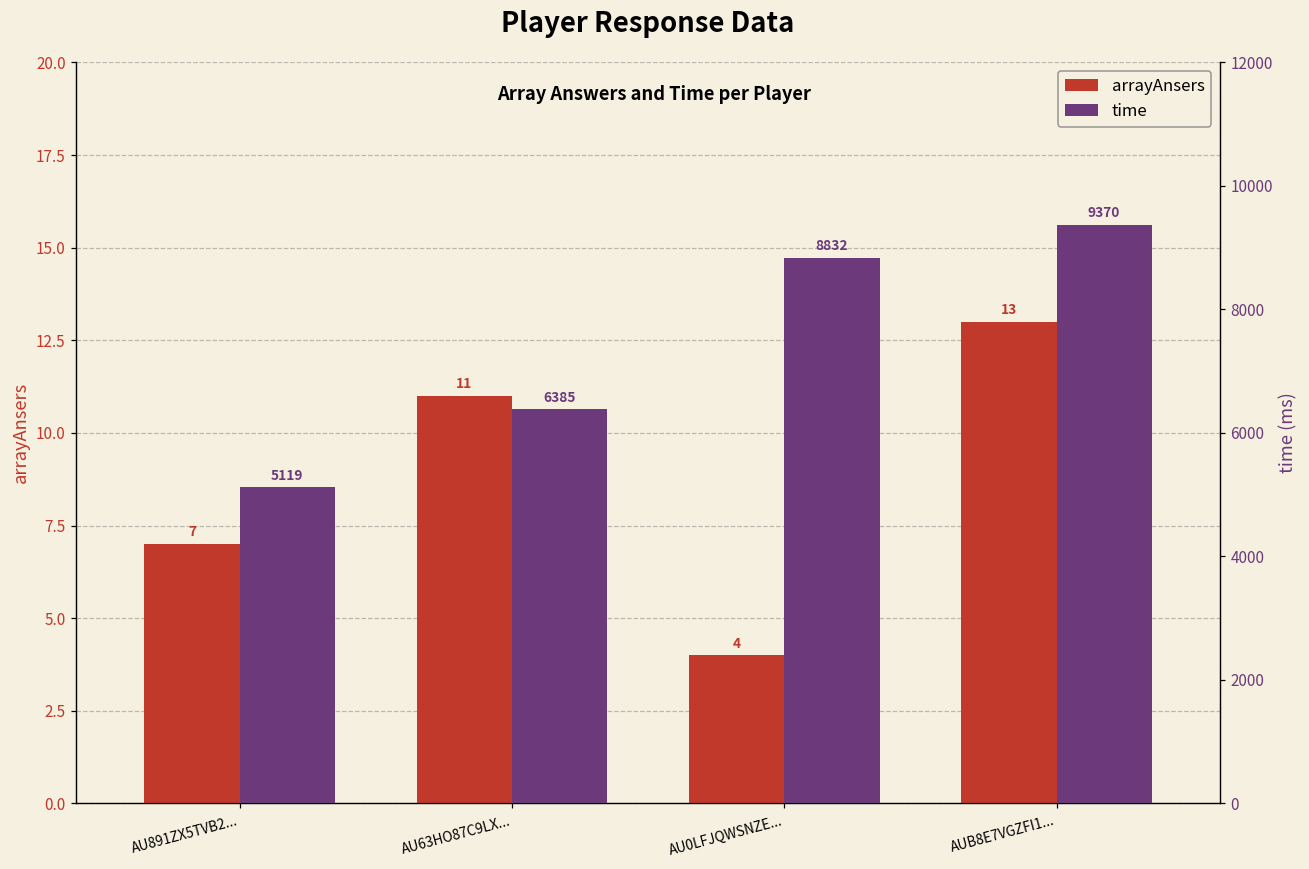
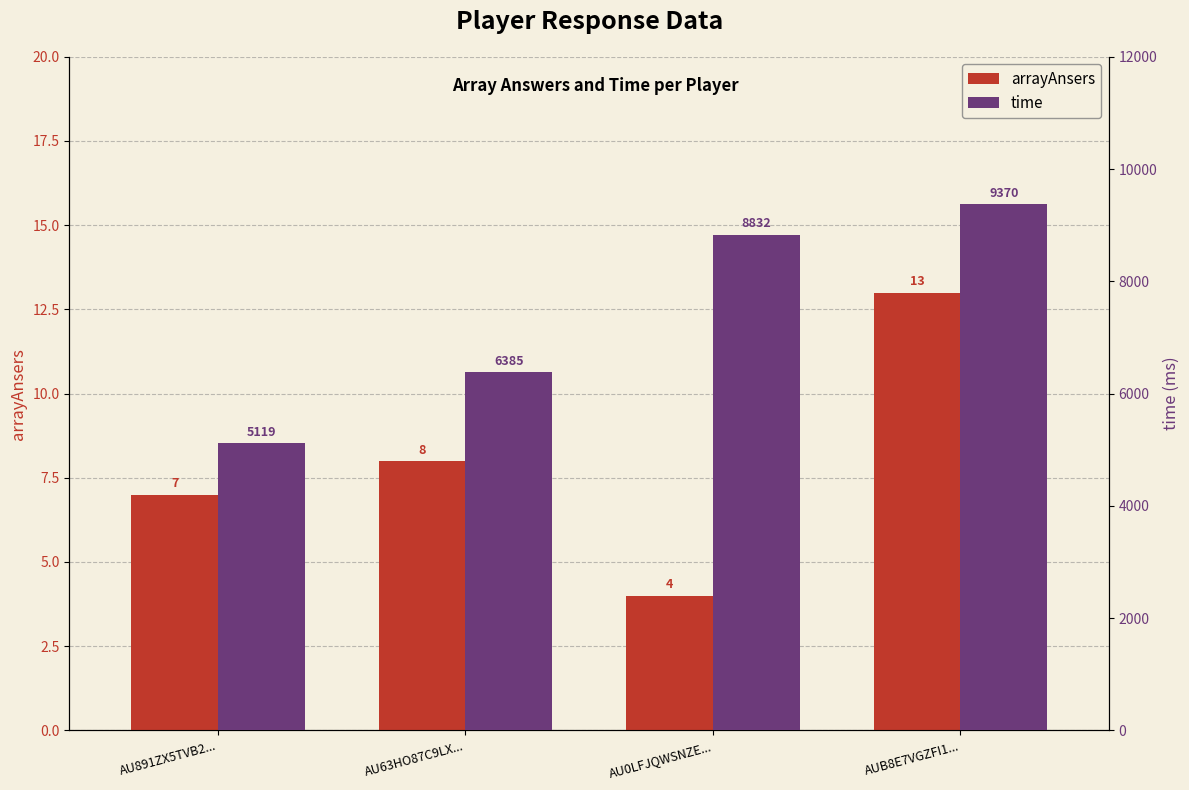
arrayAnsers, AU63HO87C9LX...: 11 -> 8
